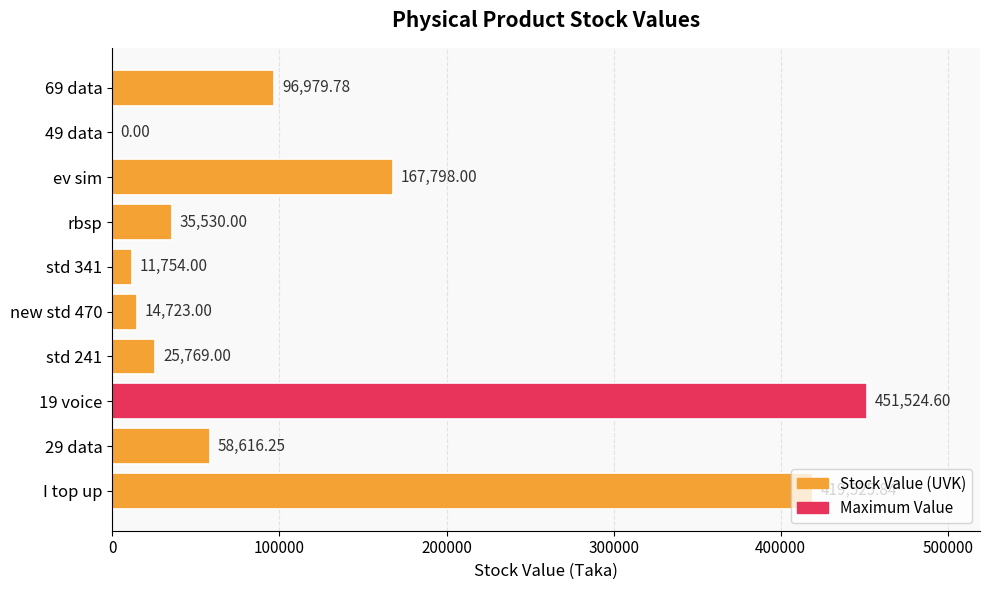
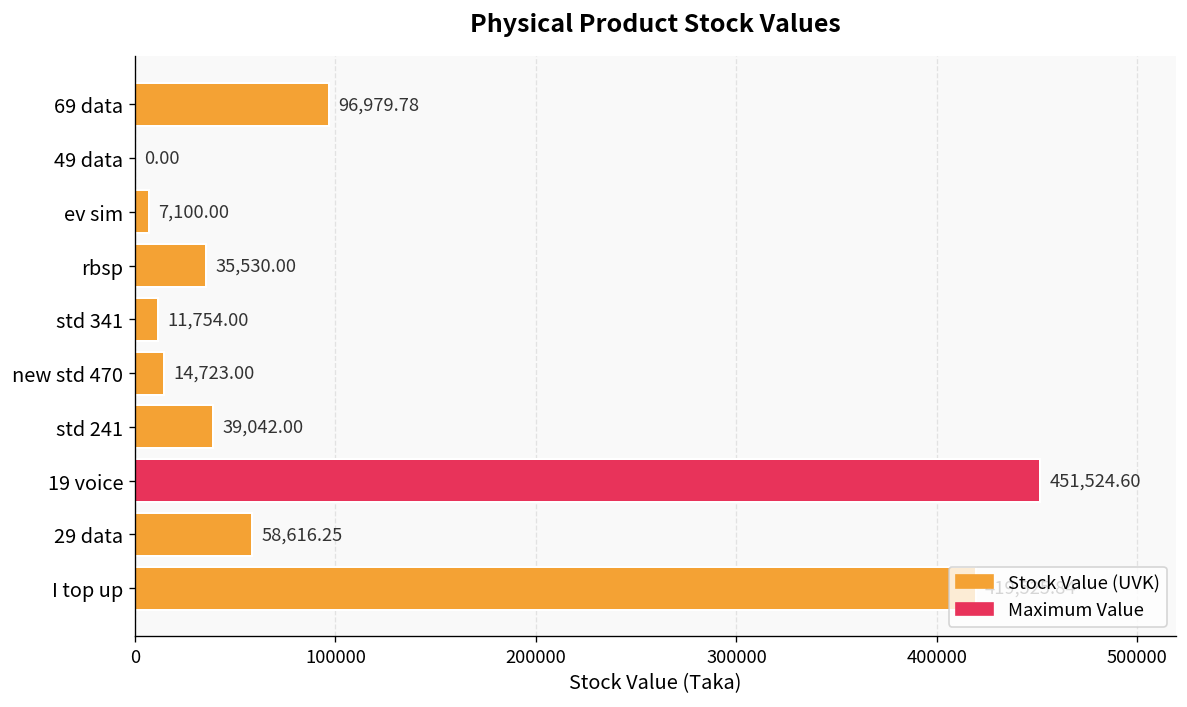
ev sim: 167,798.00 -> 7,100.00
std 241: 25,769.00 -> 39,042.00
